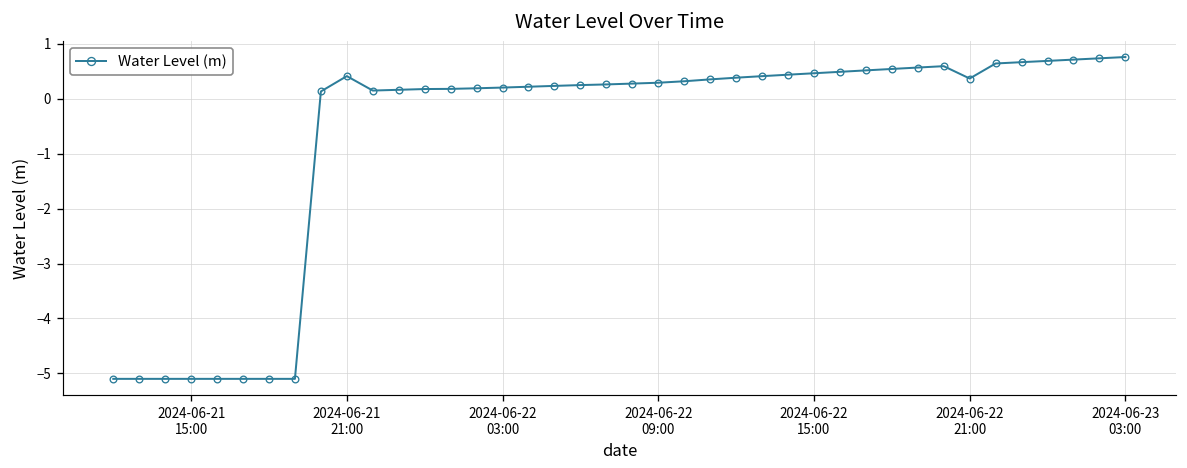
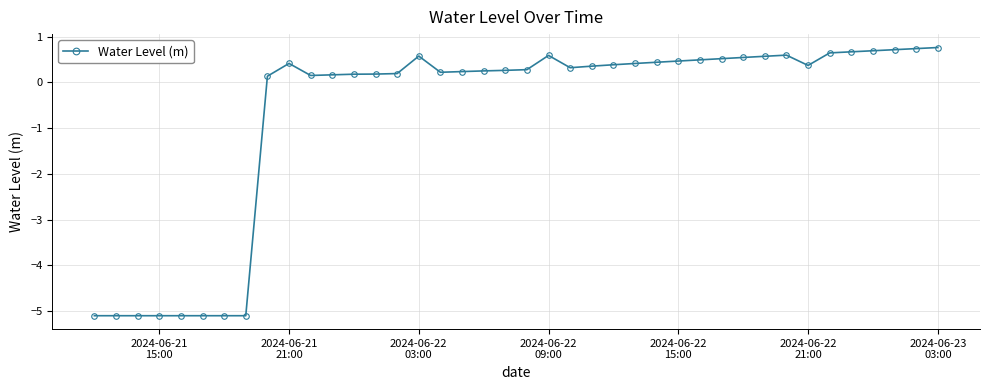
2024-06-22 03:00: 0.2 -> 0.6
2024-06-22 09:00: 0.3 -> 0.6
